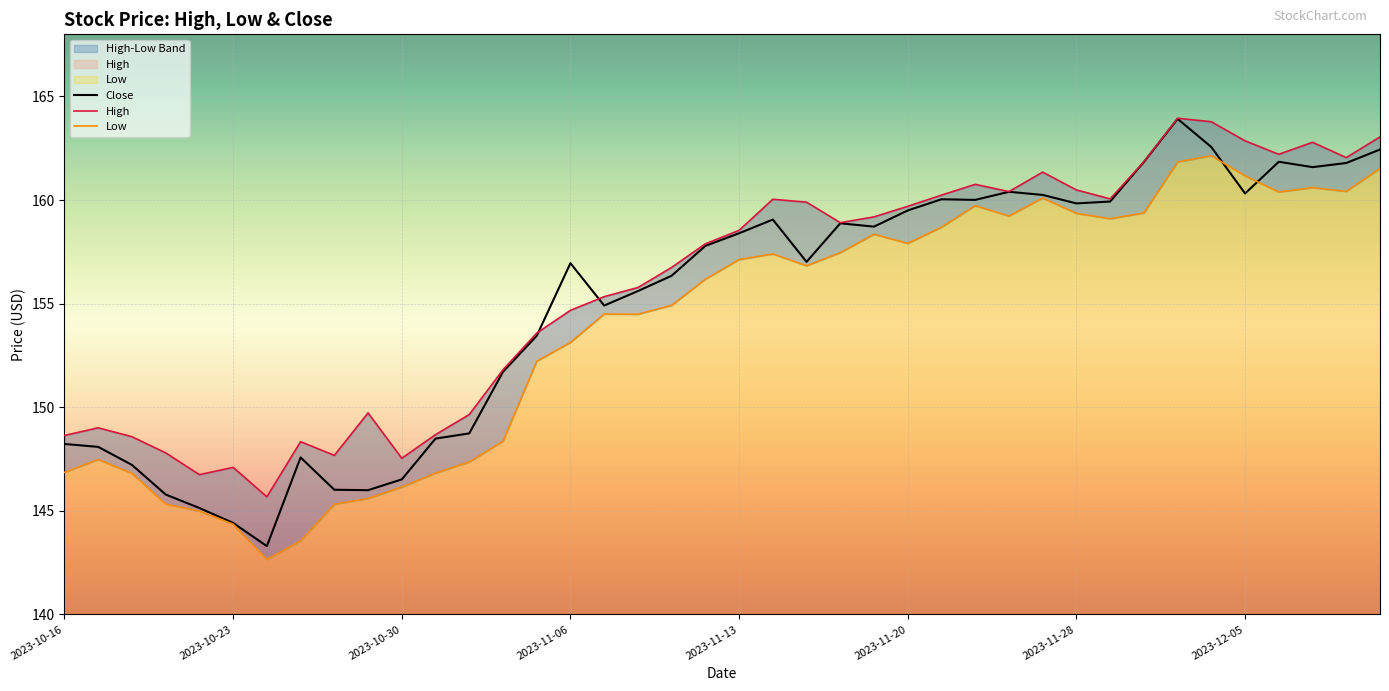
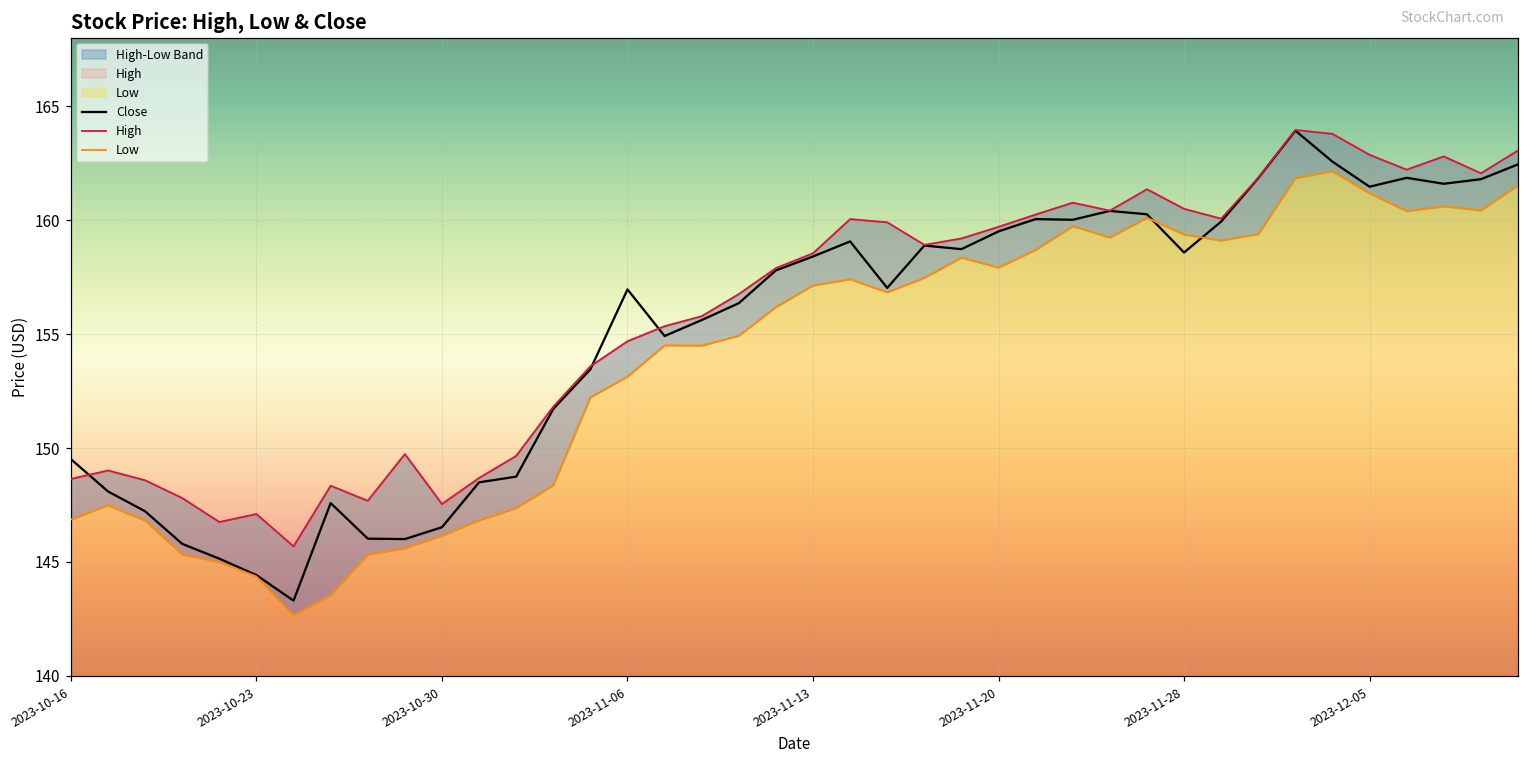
Close, 2023-10-16: 148.2 -> 149.5
Close, 2023-11-28: 159.8 -> 158.6
Close, 2023-12-05: 160.3 -> 161.5
